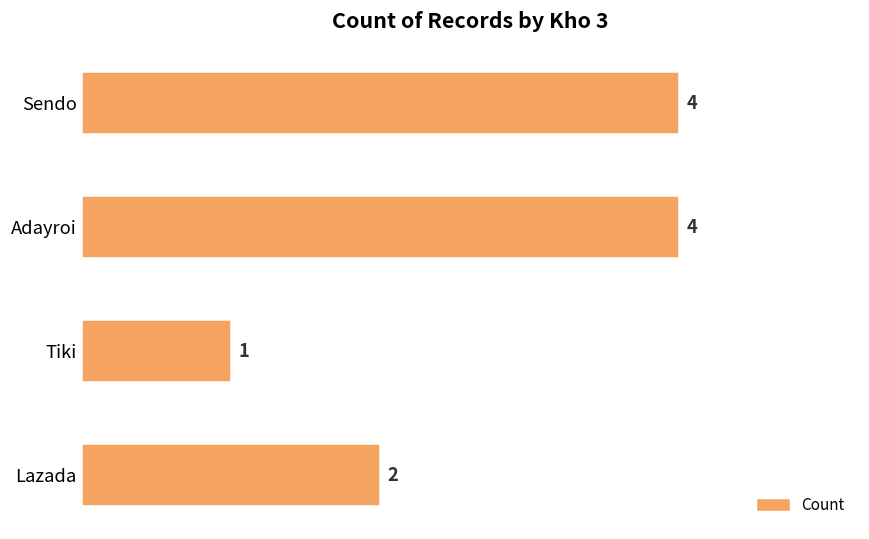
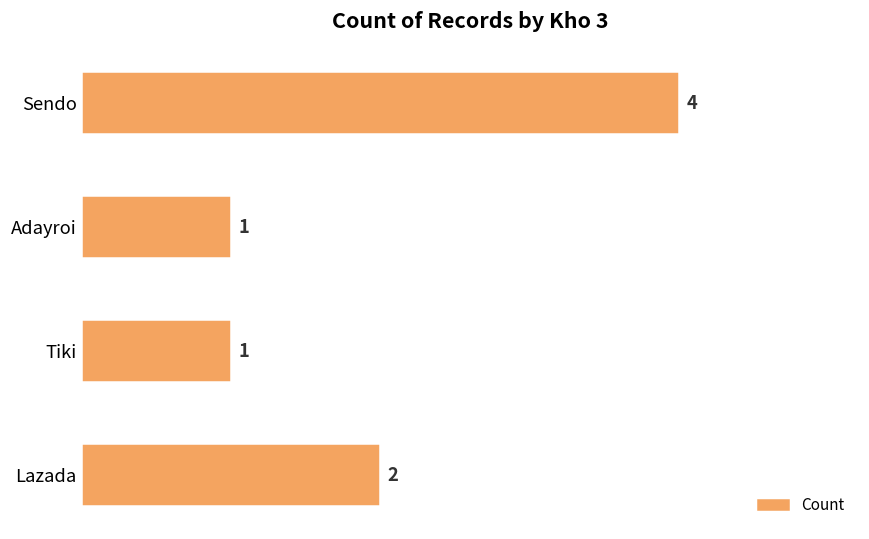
Adayroi: 4 -> 1
